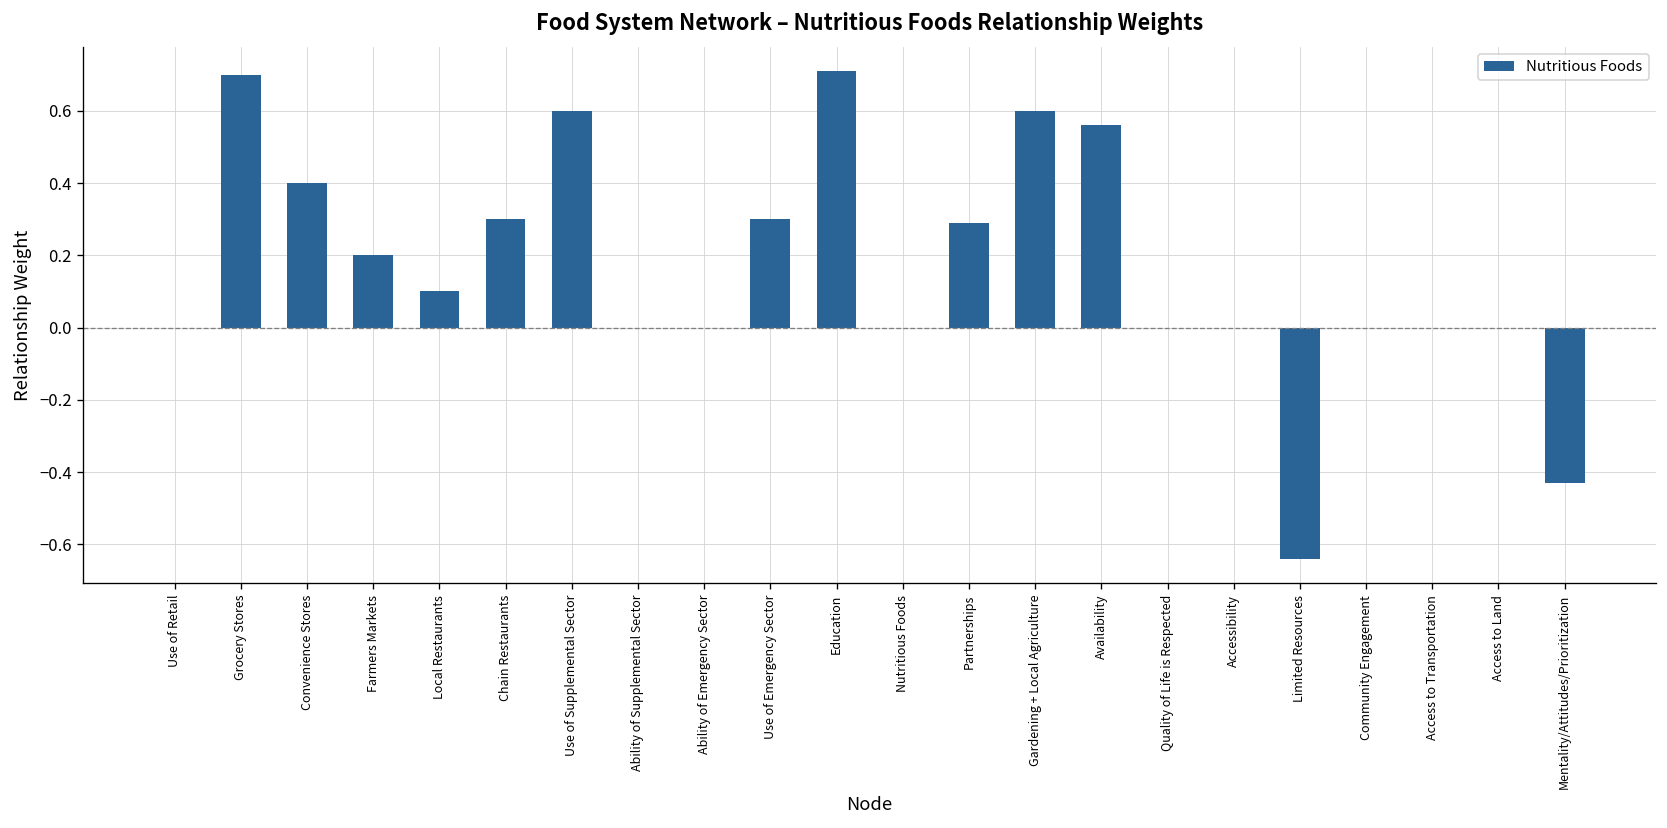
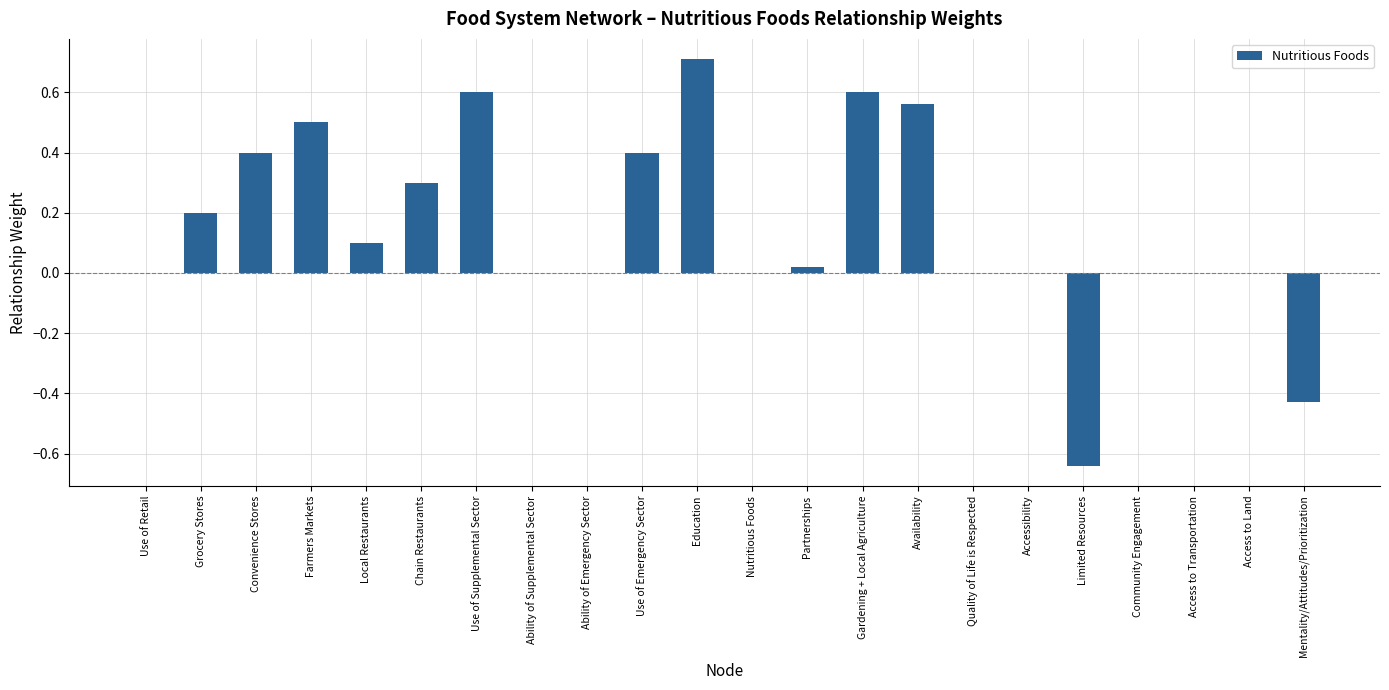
Grocery Stores: 0.7 -> 0.2
Farmers Markets: 0.2 -> 0.5
Use of Emergency Sector: 0.3 -> 0.4
Partnerships: 0.29 -> 0.02
